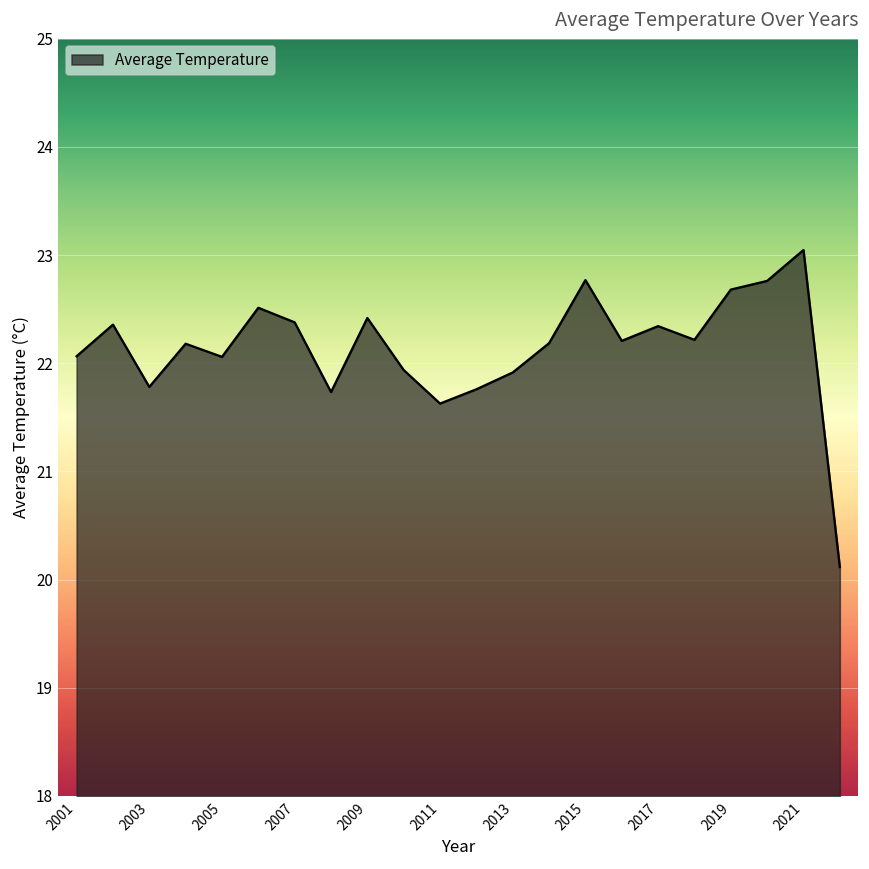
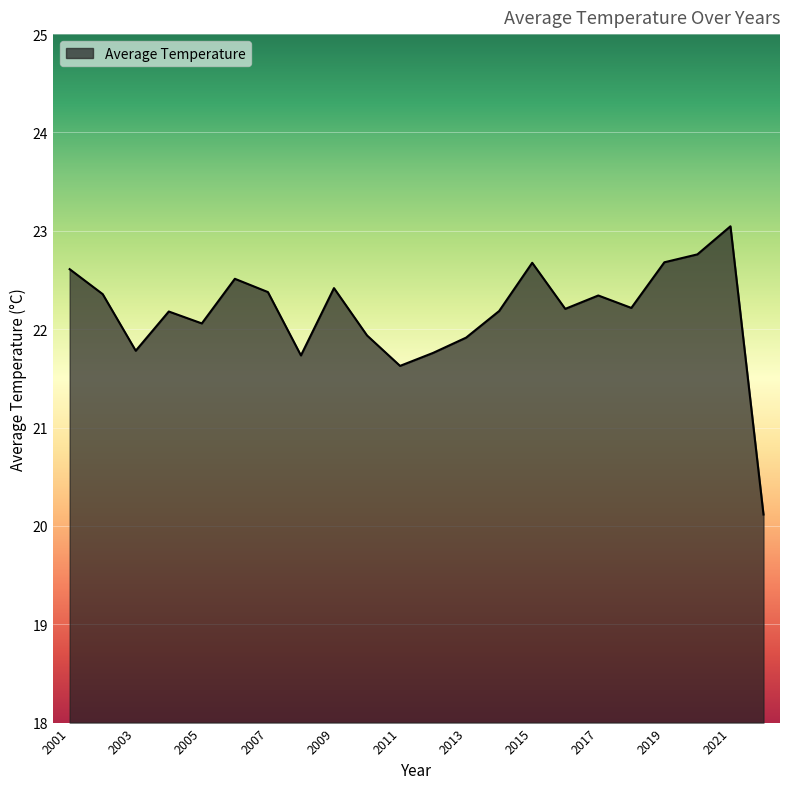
2001: 22.1 -> 22.6
2015: 22.8 -> 22.7
